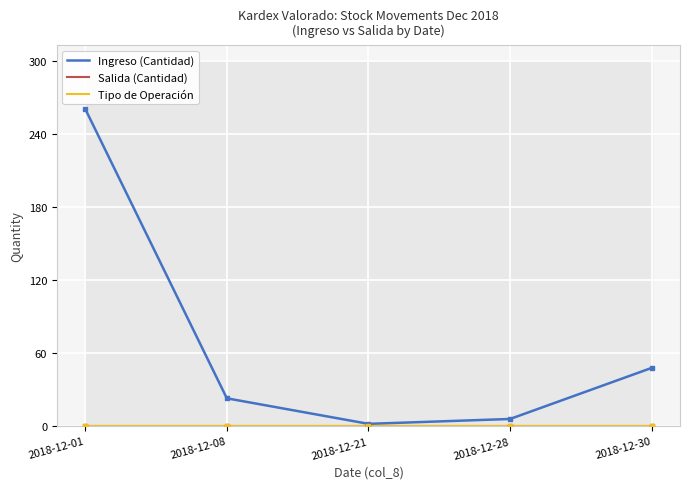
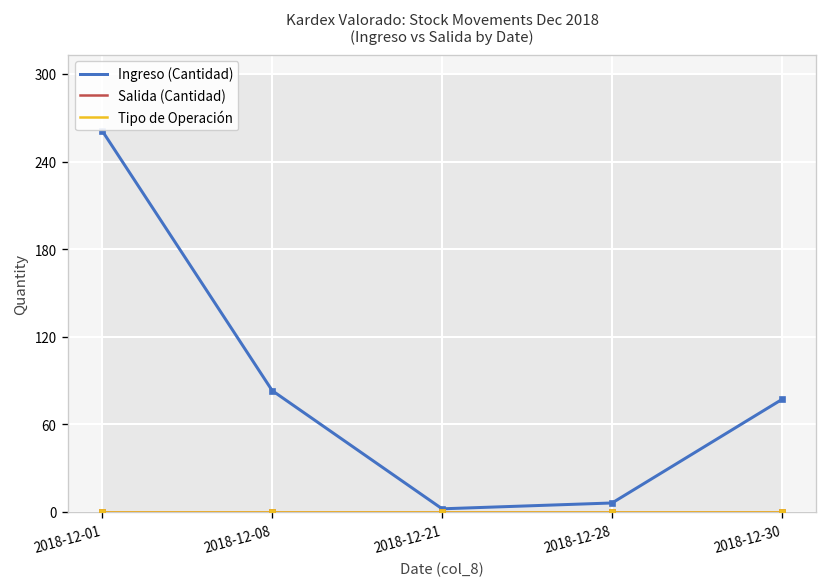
Ingreso (Cantidad), 2018-12-08: 23 -> 83
Ingreso (Cantidad), 2018-12-30: 48 -> 77
